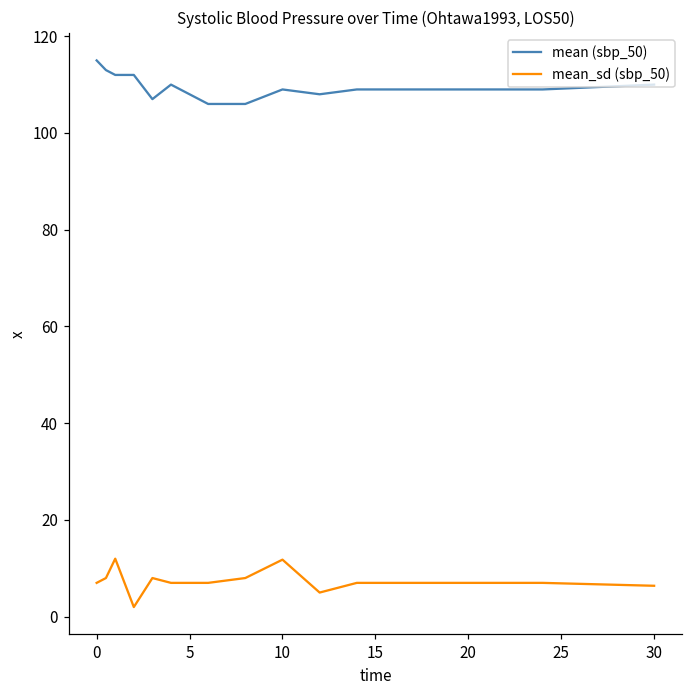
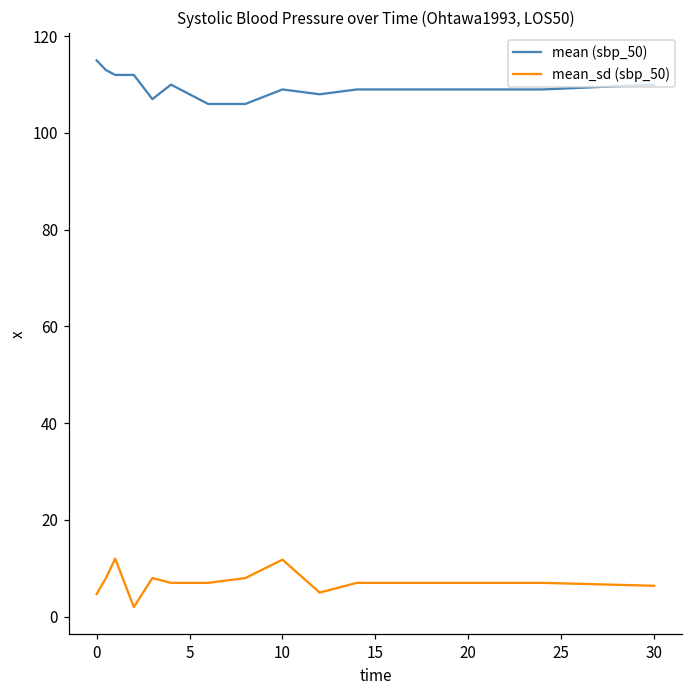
mean_sd (sbp_50), 0: 7 -> 5
